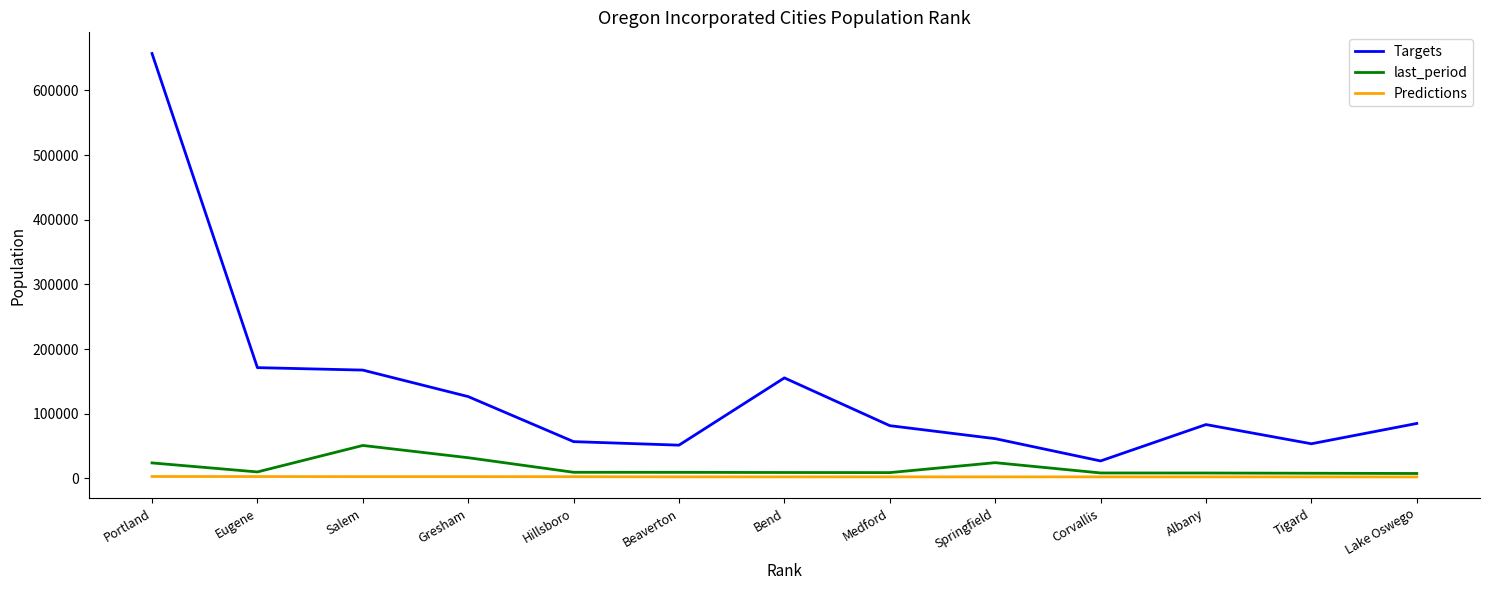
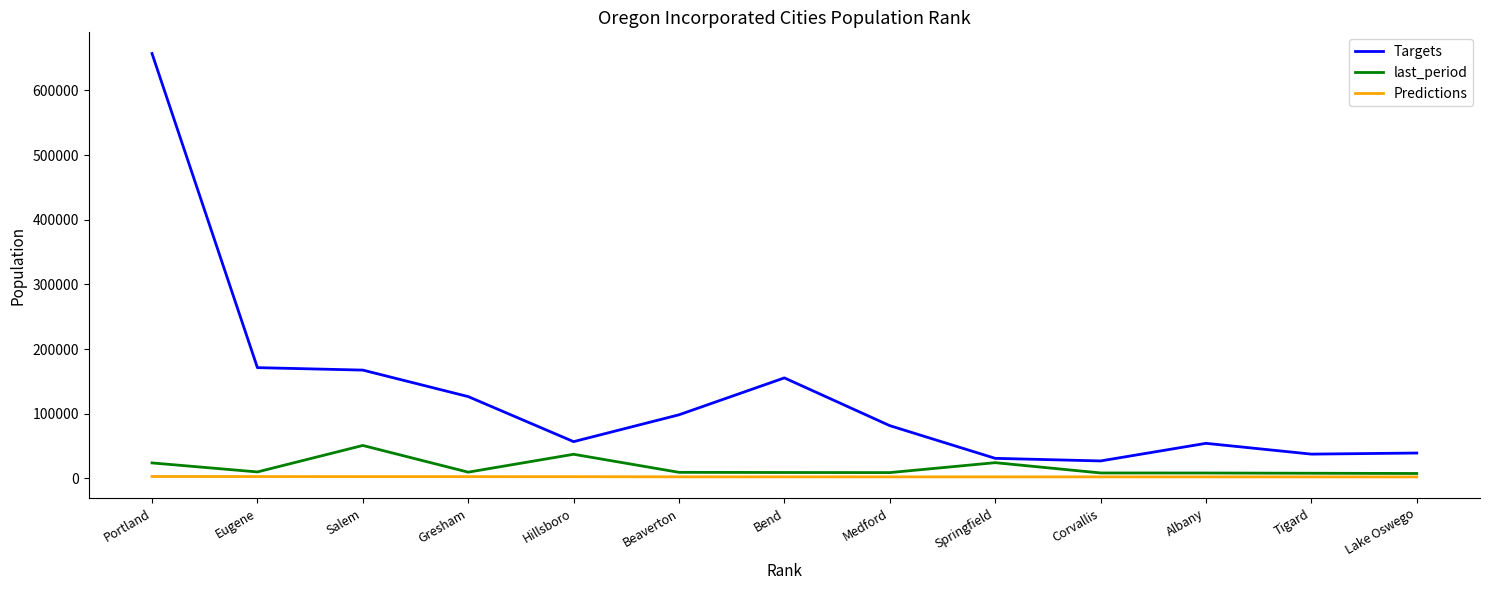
last_period, Gresham: 30000 -> 10000
last_period, Hillsboro: 10000 -> 40000
Targets, Beaverton: 50000 -> 100000
Targets, Springfield: 60000 -> 30000
Targets, Albany: 80000 -> 50000
Targets, Tigard: 50000 -> 40000
Targets, Lake Oswego: 80000 -> 40000
